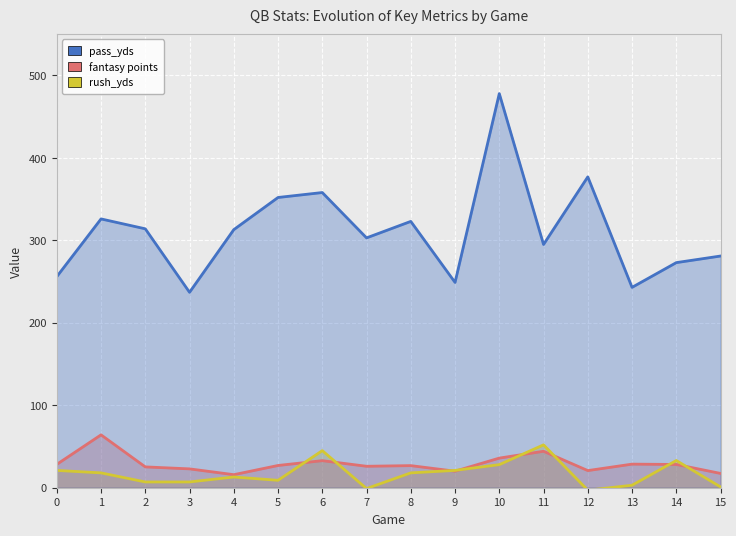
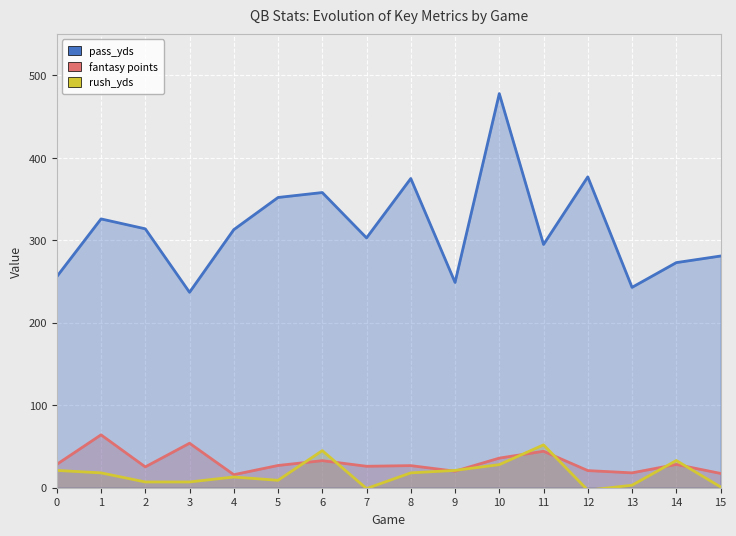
fantasy points, 3: 20 -> 50
pass_yds, 8: 320 -> 380
fantasy points, 13: 30 -> 20
